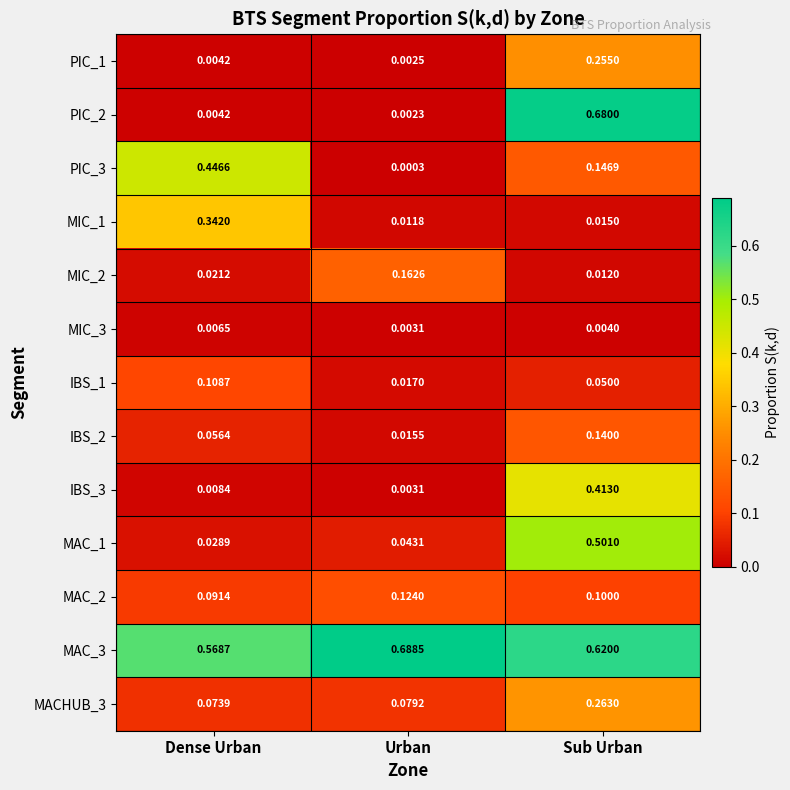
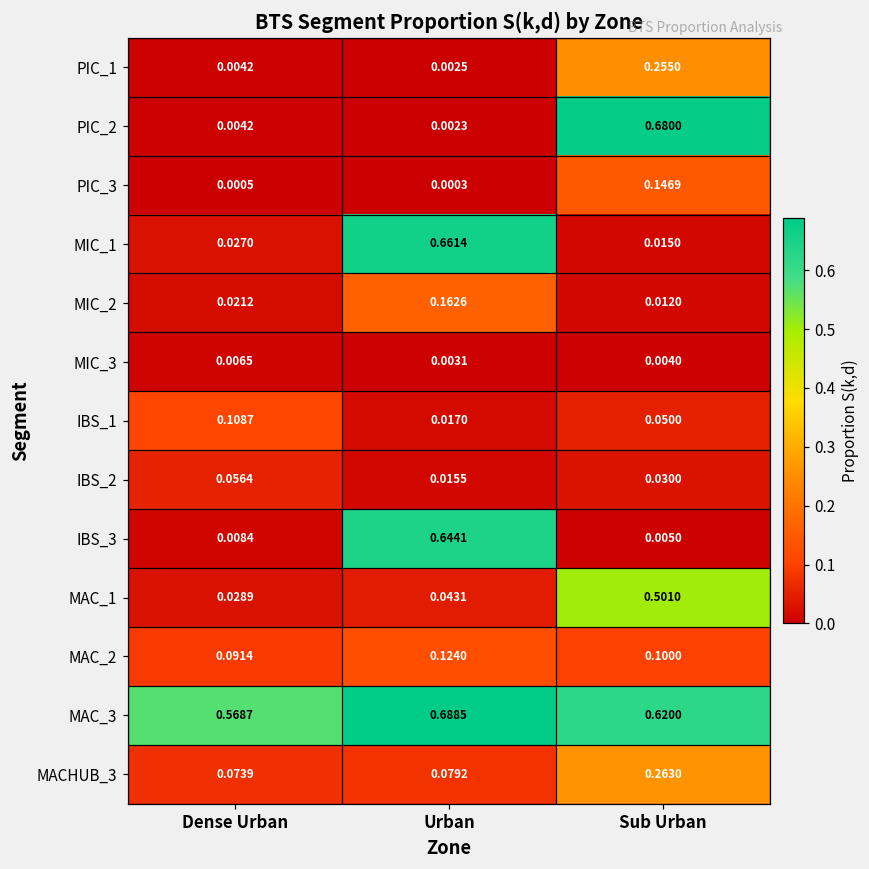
PIC_3, Dense Urban: 0.4466 -> 0.0005
MIC_1, Dense Urban: 0.3420 -> 0.0270
MIC_1, Urban: 0.0118 -> 0.6614
IBS_2, Sub Urban: 0.1400 -> 0.0300
IBS_3, Urban: 0.0031 -> 0.6441
IBS_3, Sub Urban: 0.4130 -> 0.0050
